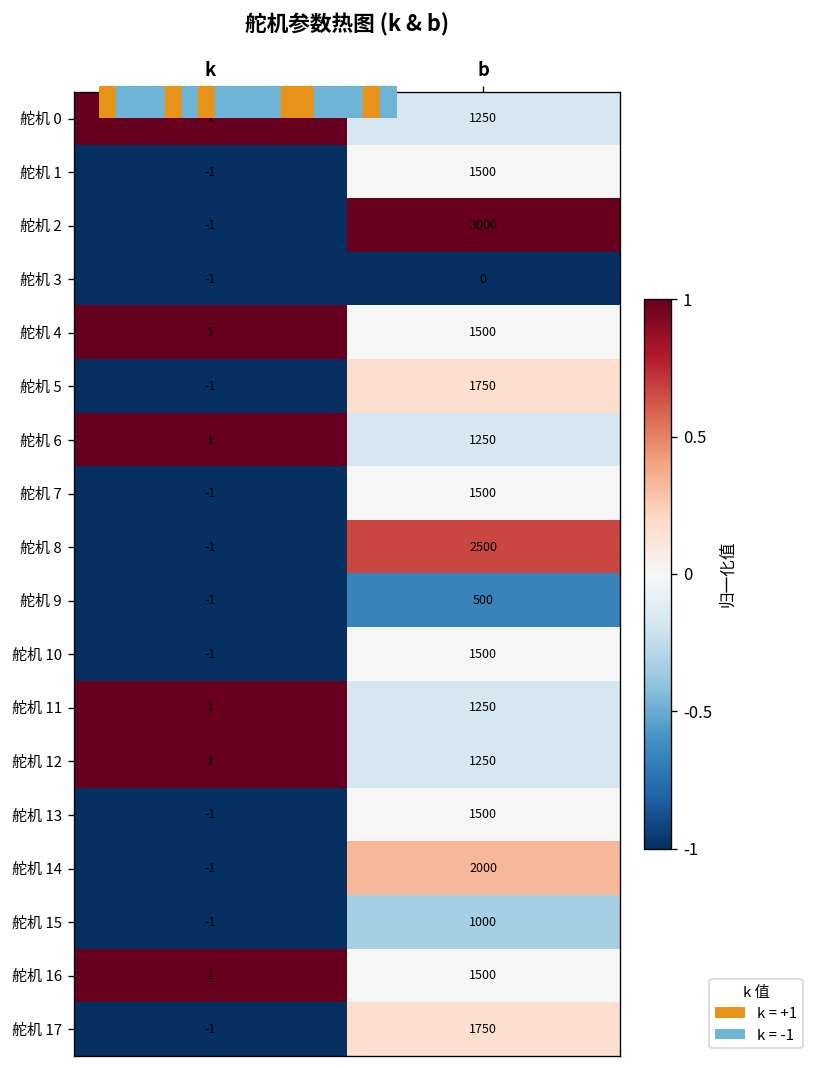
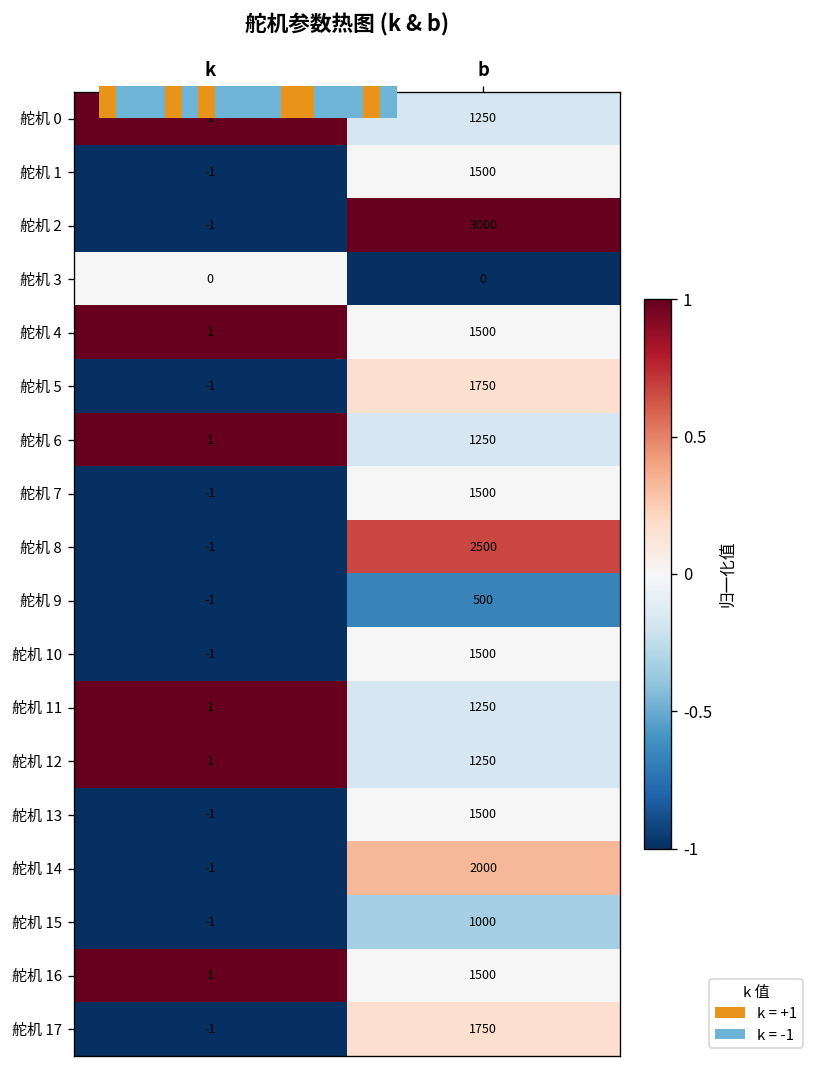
舵机参数热图 (k & b), 舵机 3, k: -1 -> 0
